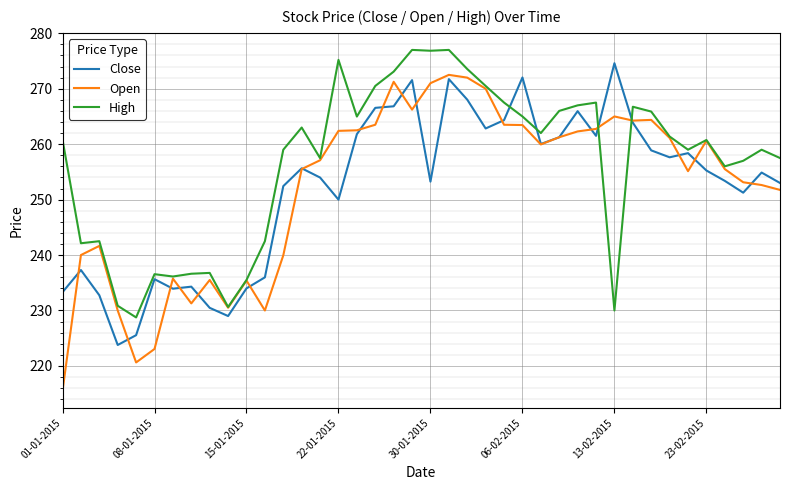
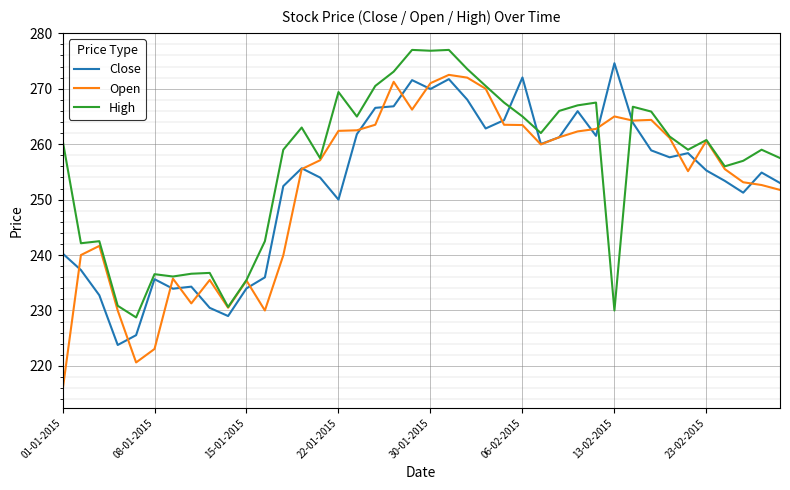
Close, 01-01-2015: 233 -> 240
High, 22-01-2015: 275 -> 269
Close, 30-01-2015: 253 -> 270
